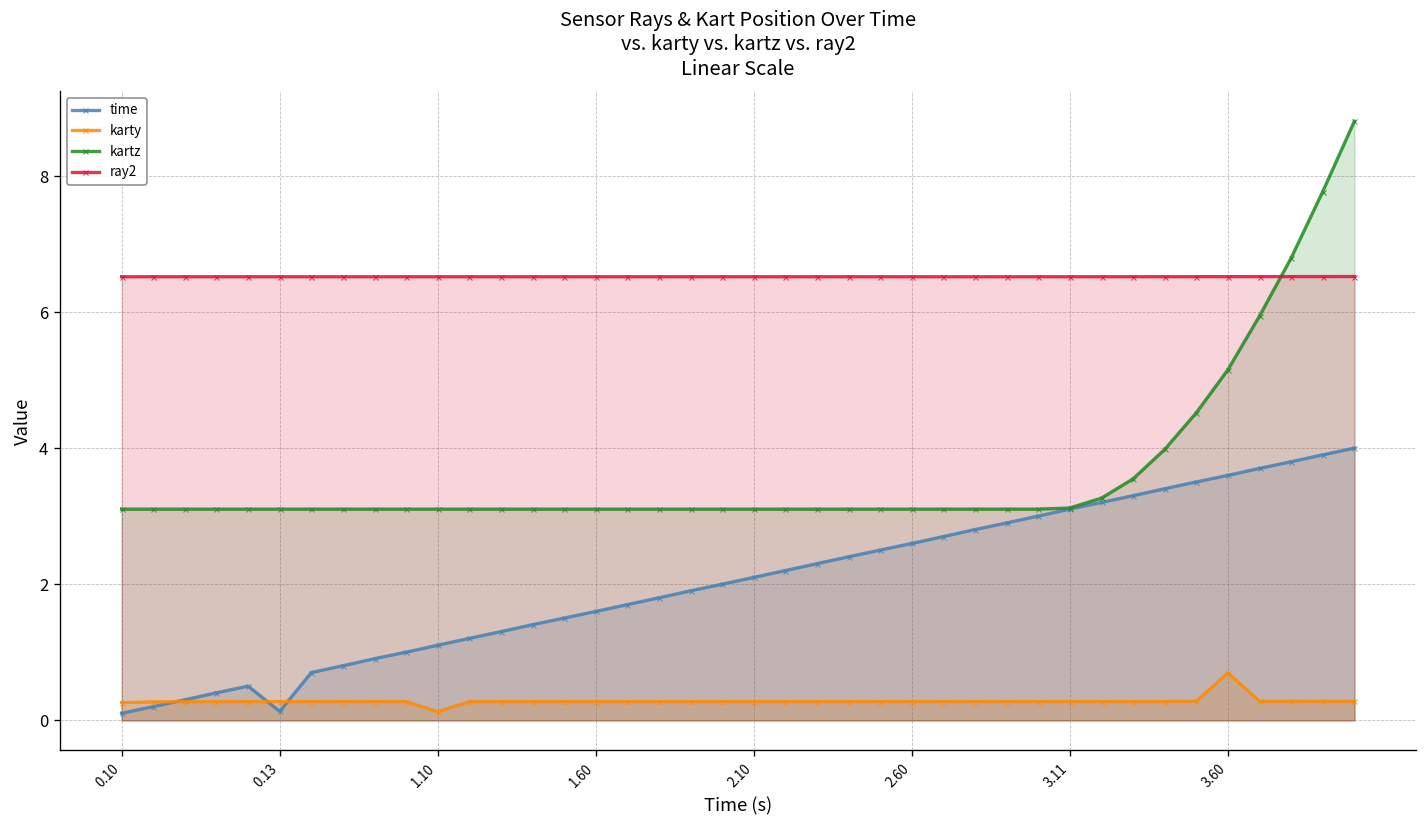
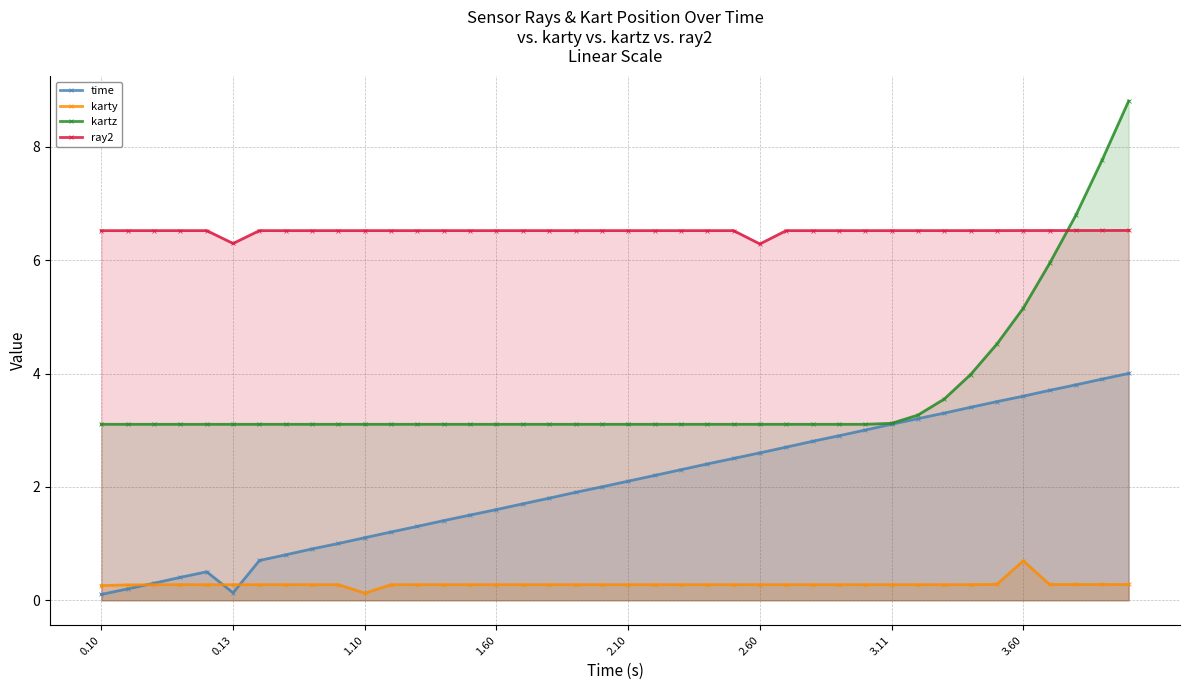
ray2, 0.13: 6.5 -> 6.3
ray2, 2.60: 6.5 -> 6.3
